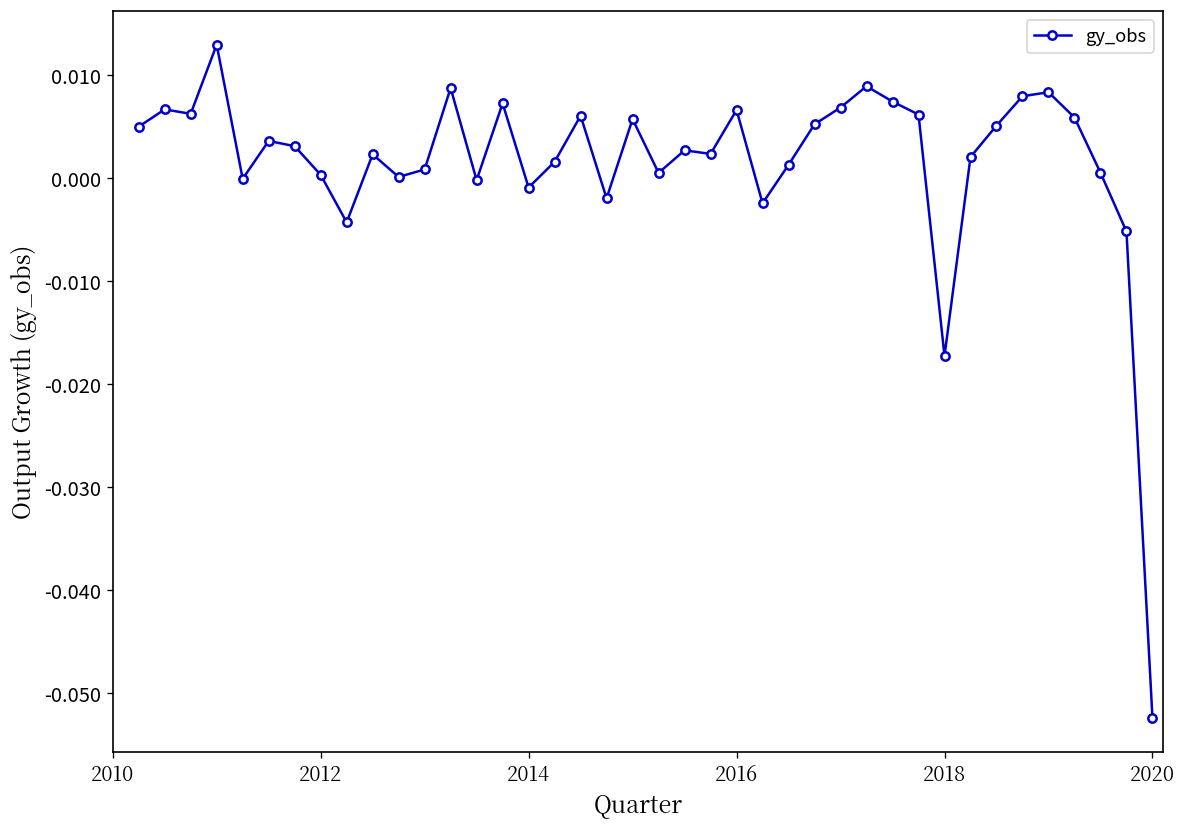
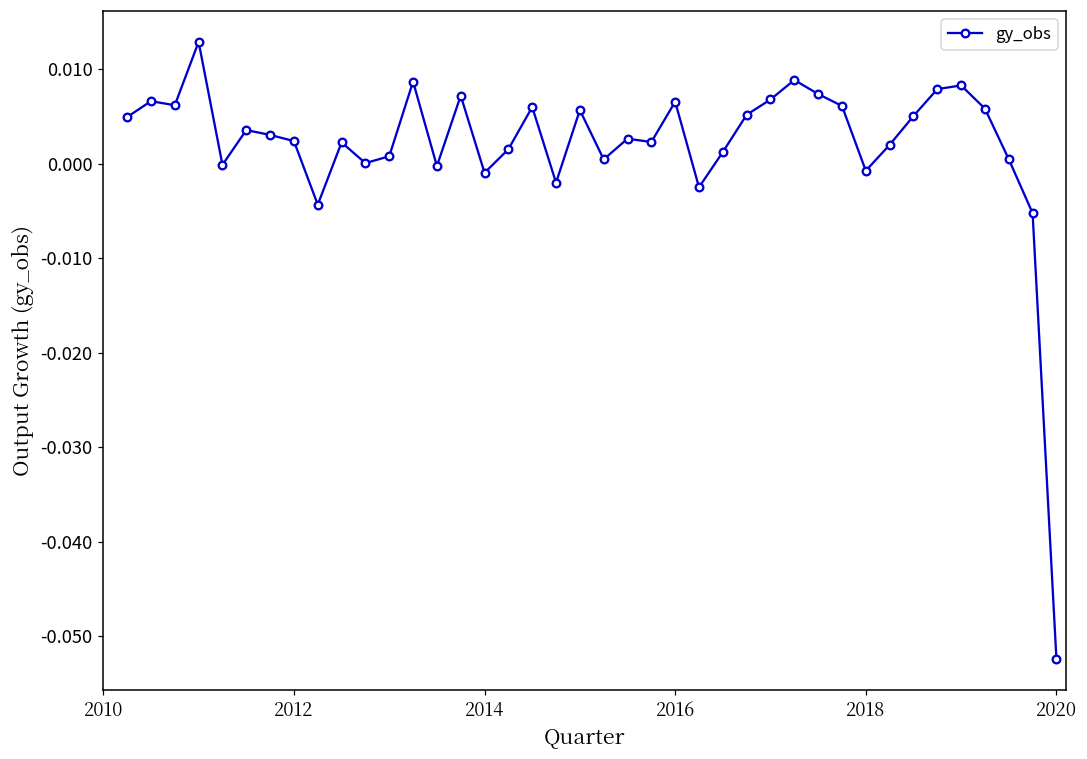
2012: 0.000 -> 0.002
2018: -0.017 -> -0.001
